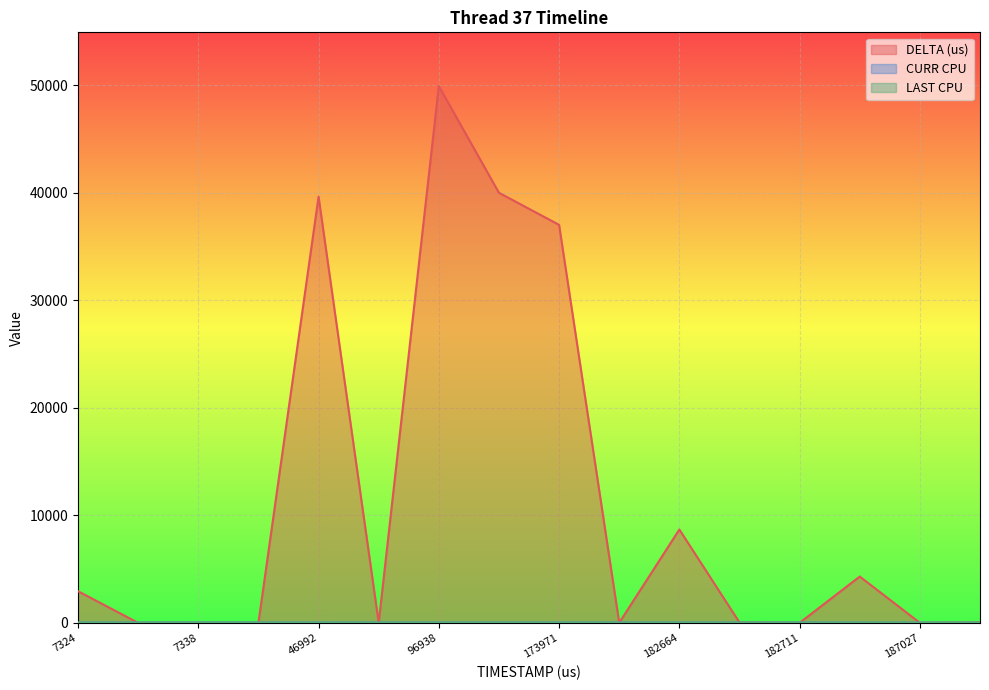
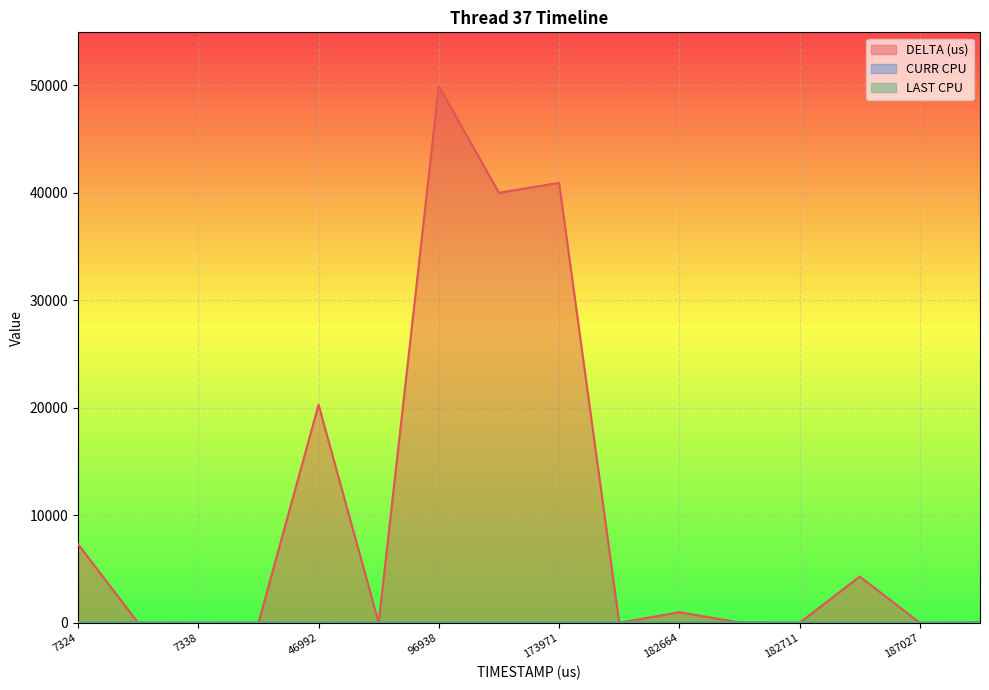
DELTA (us), 7324: 2900 -> 7300
DELTA (us), 46992: 39600 -> 20300
DELTA (us), 173971: 37000 -> 40900
DELTA (us), 182664: 8700 -> 1000
